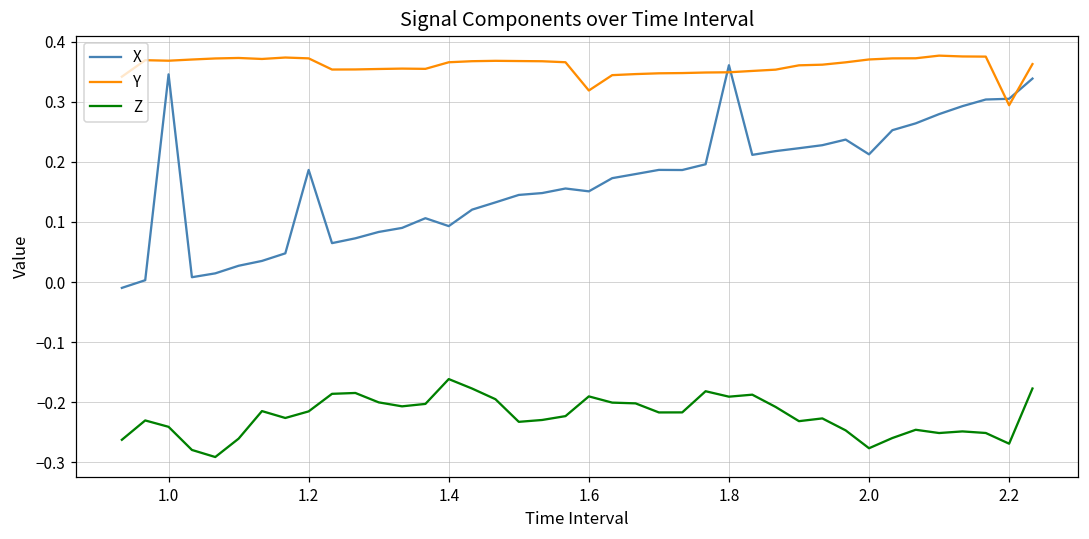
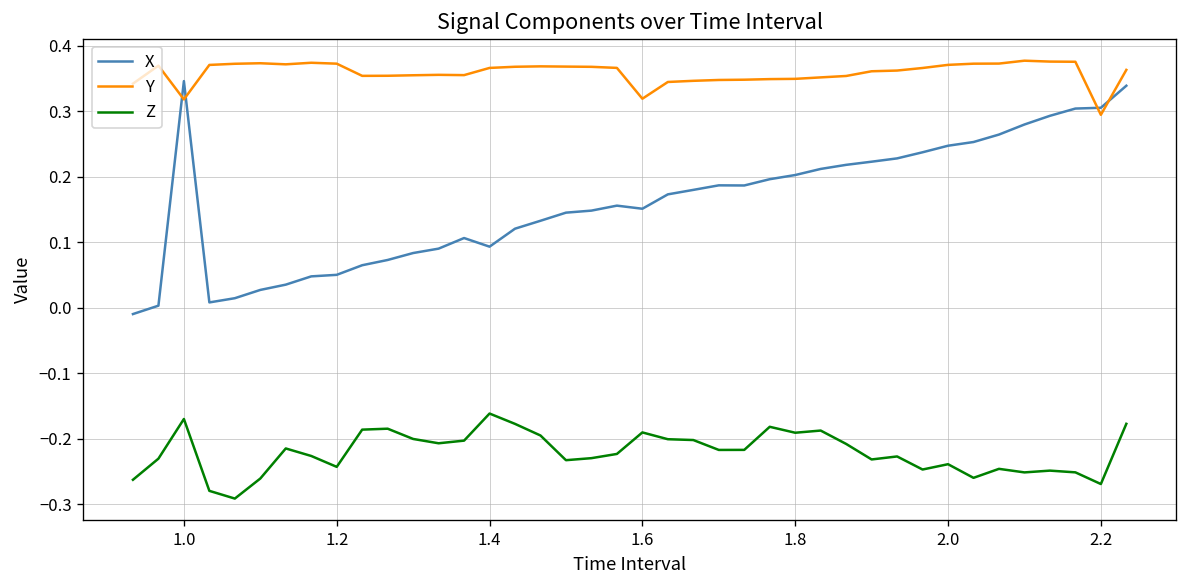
Y, 1.0: 0.37 -> 0.32
Z, 1.0: -0.24 -> -0.17
X, 1.2: 0.19 -> 0.05
Z, 1.2: -0.22 -> -0.24
X, 1.8: 0.36 -> 0.20
X, 2.0: 0.21 -> 0.25
Z, 2.0: -0.28 -> -0.24
